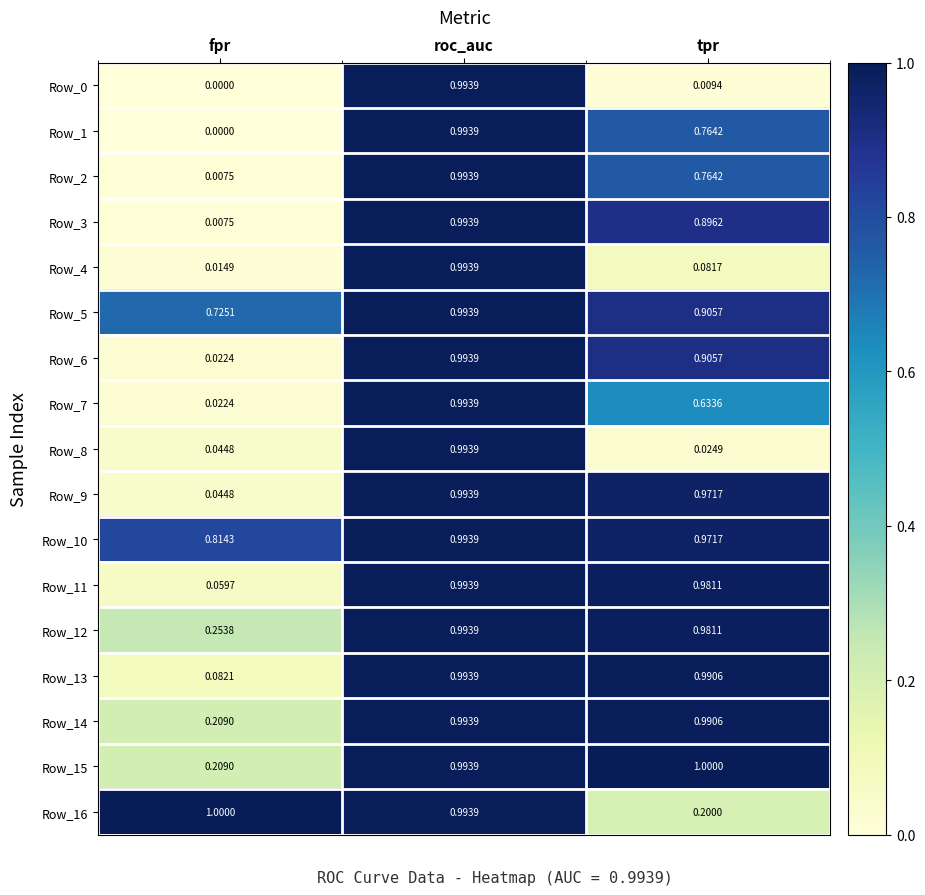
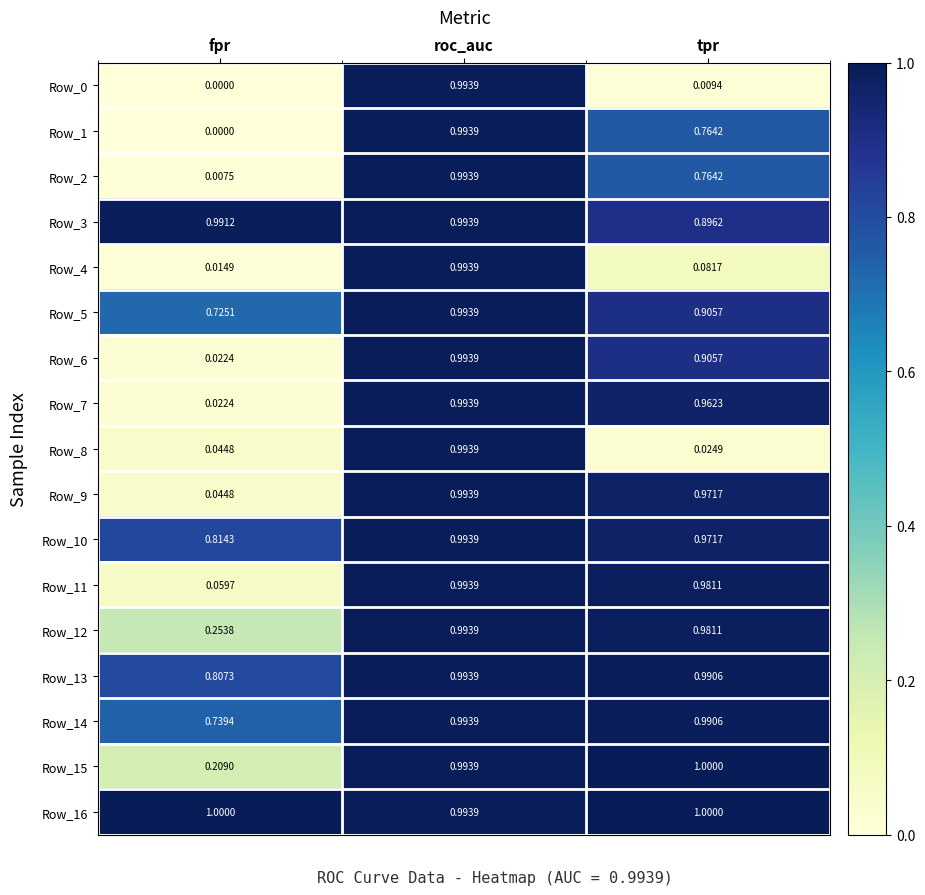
Row_3, fpr: 0.0075 -> 0.9912
Row_7, tpr: 0.6336 -> 0.9623
Row_13, fpr: 0.0821 -> 0.8073
Row_14, fpr: 0.2090 -> 0.7394
Row_16, tpr: 0.2000 -> 1.0000
